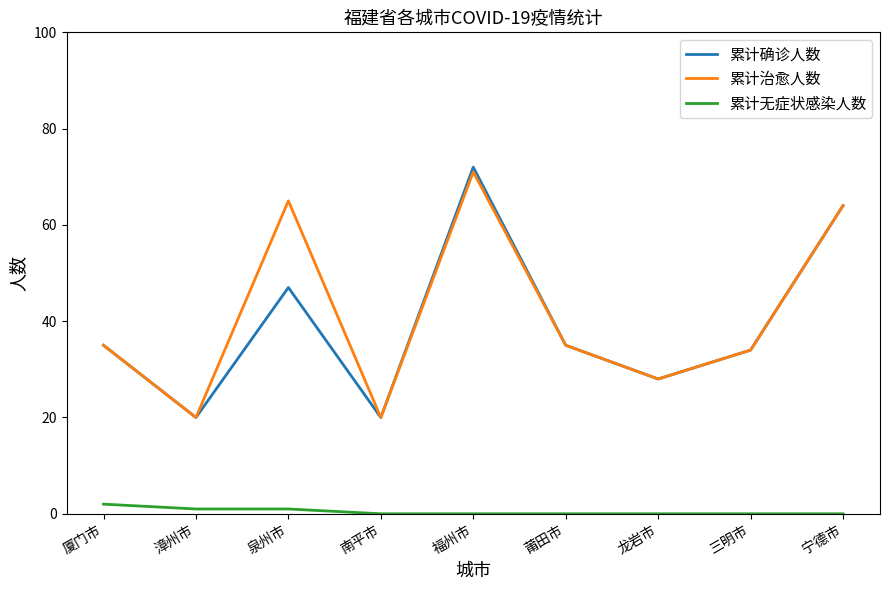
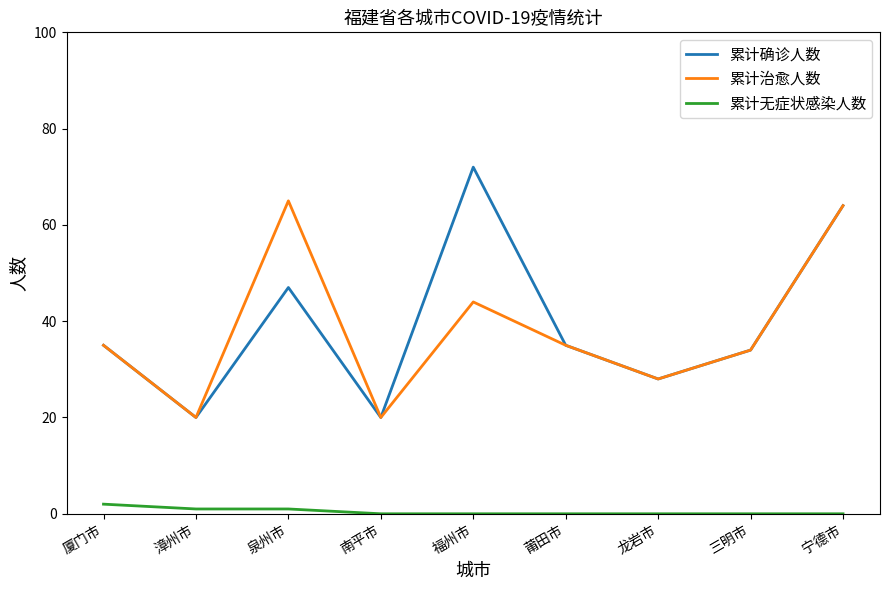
累计治愈人数, 福州市: 71 -> 44
